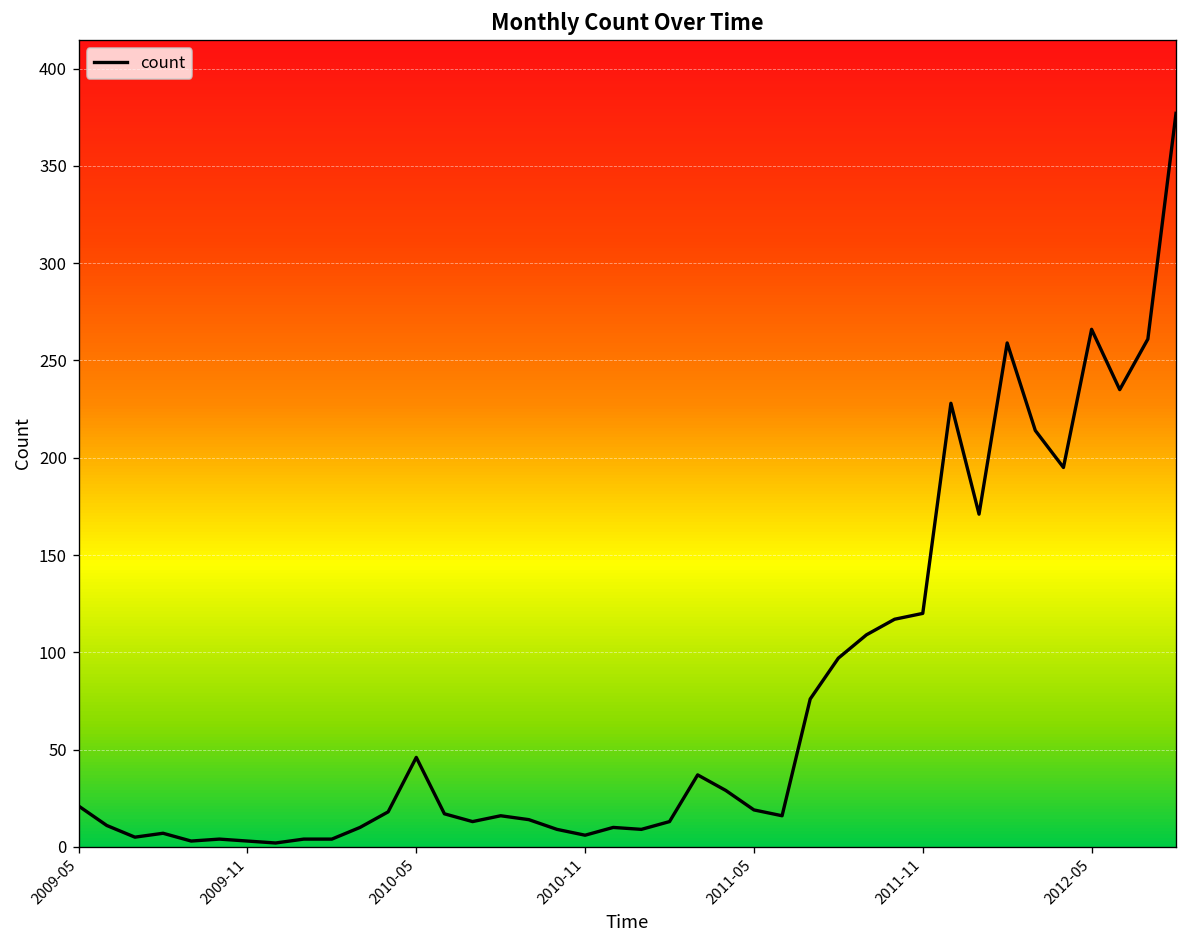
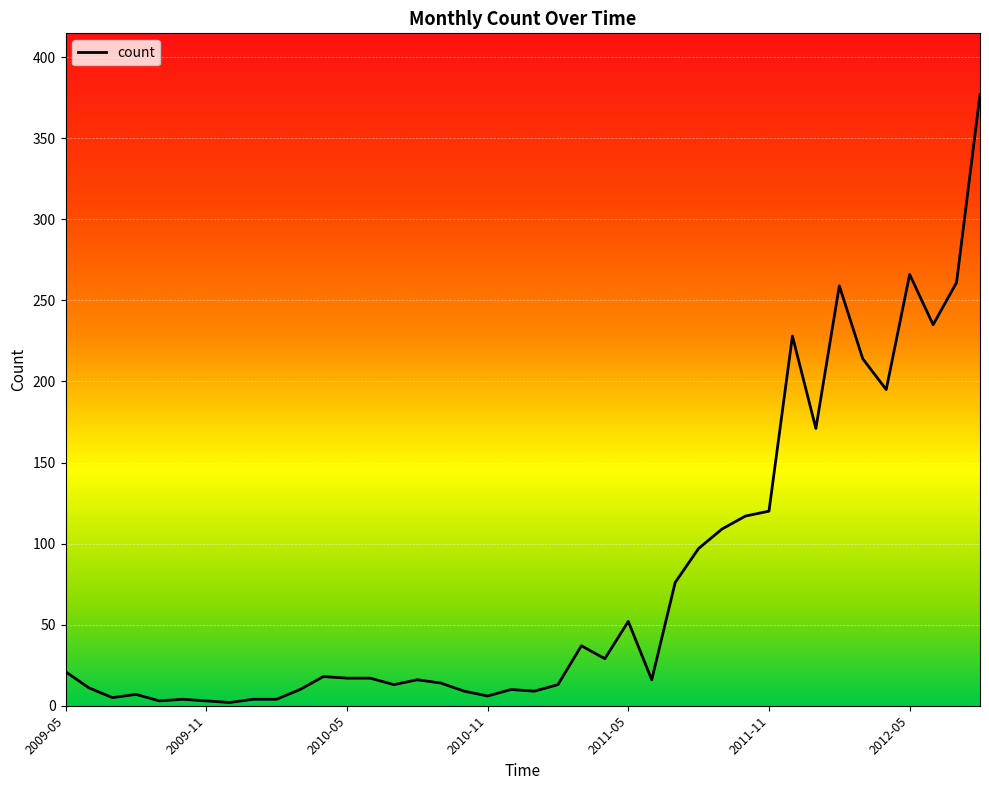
2010-05: 46 -> 17
2011-05: 19 -> 52
